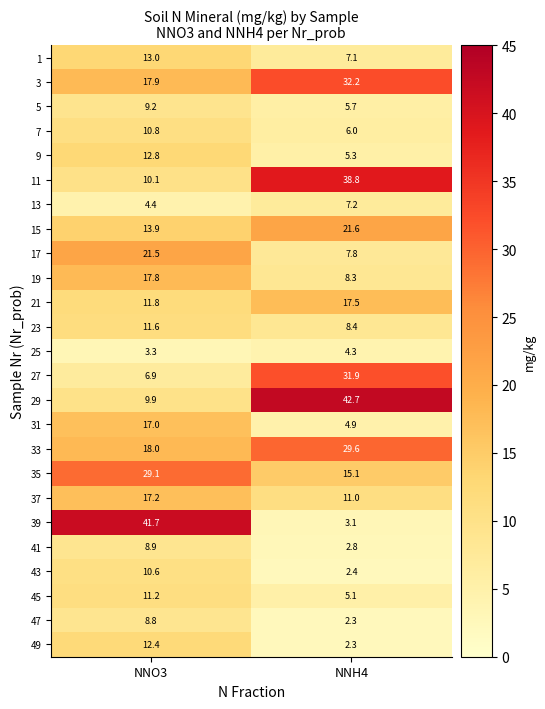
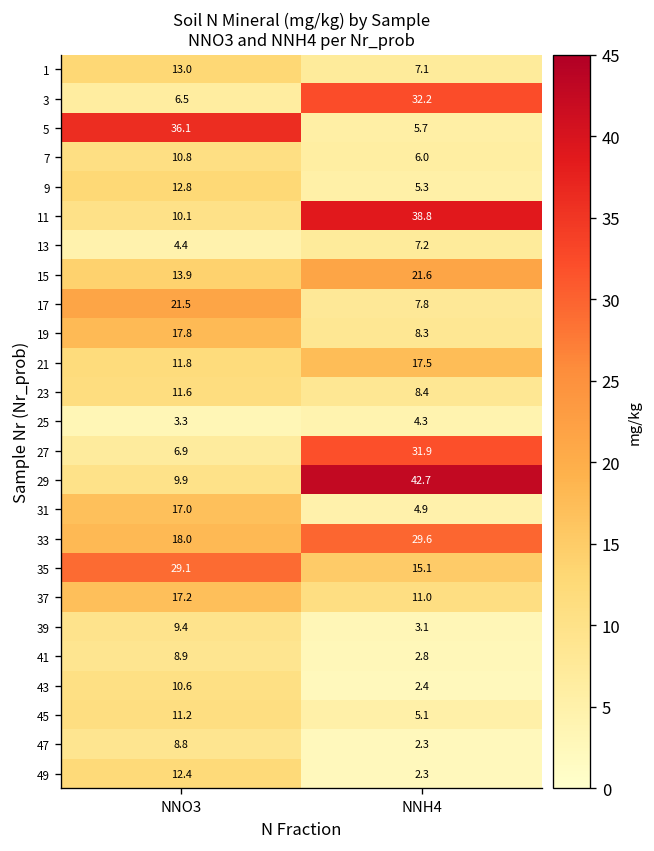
3, NNO3: 17.9 -> 6.5
5, NNO3: 9.2 -> 36.1
39, NNO3: 41.7 -> 9.4
